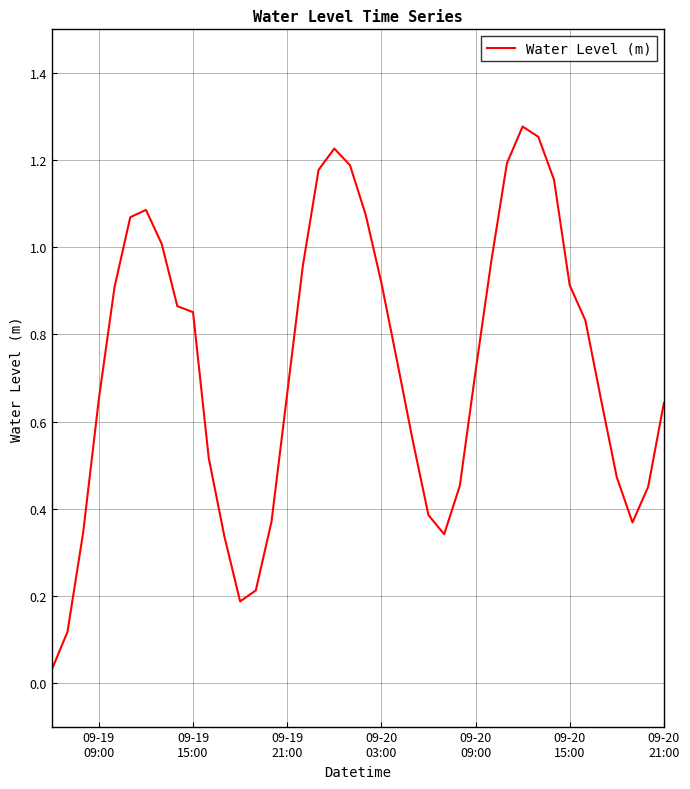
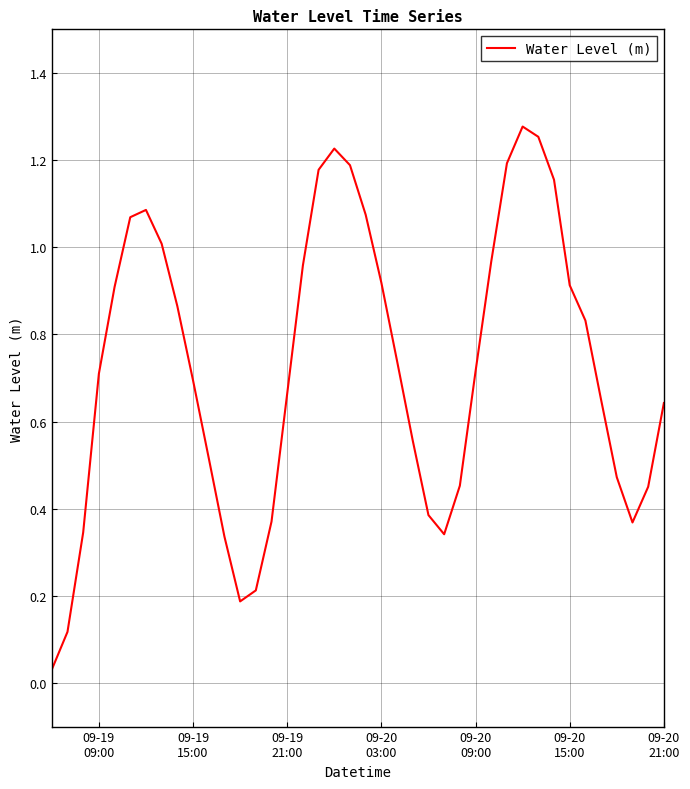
09-19 09:00: 0.65 -> 0.71
09-19 15:00: 0.85 -> 0.69
